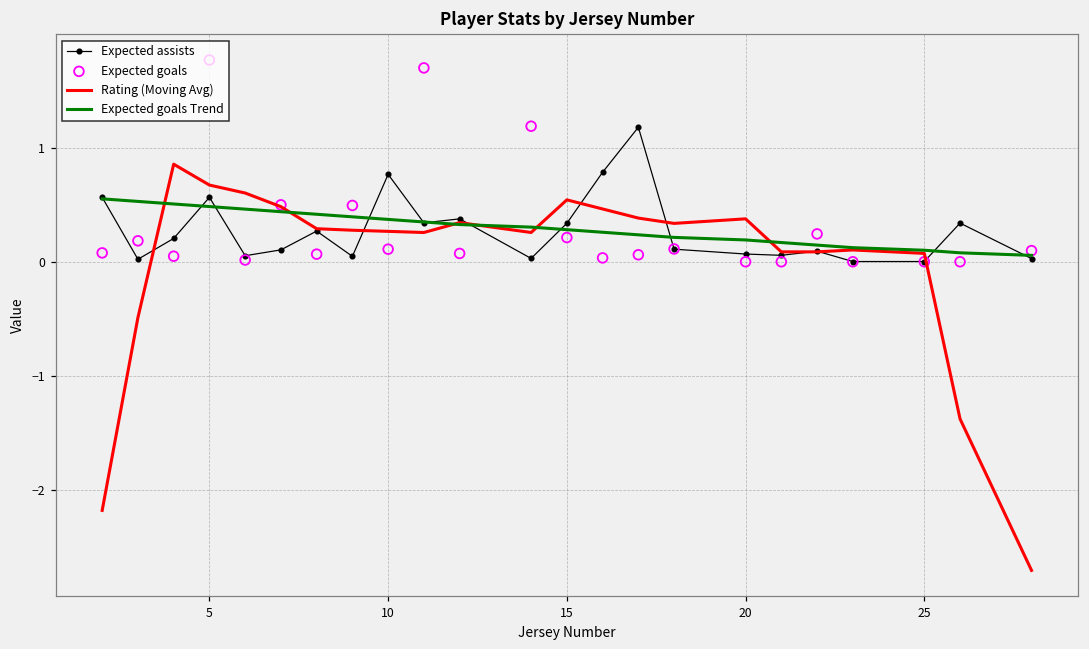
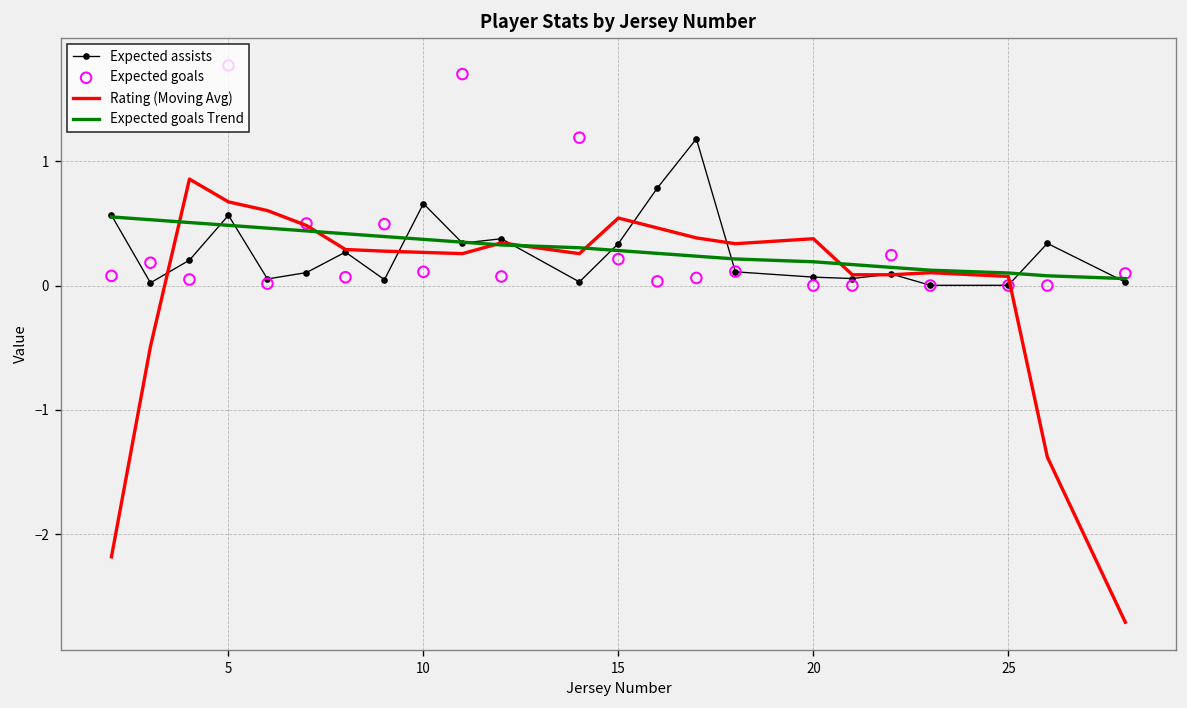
Expected assists, 10: 0.77 -> 0.66
